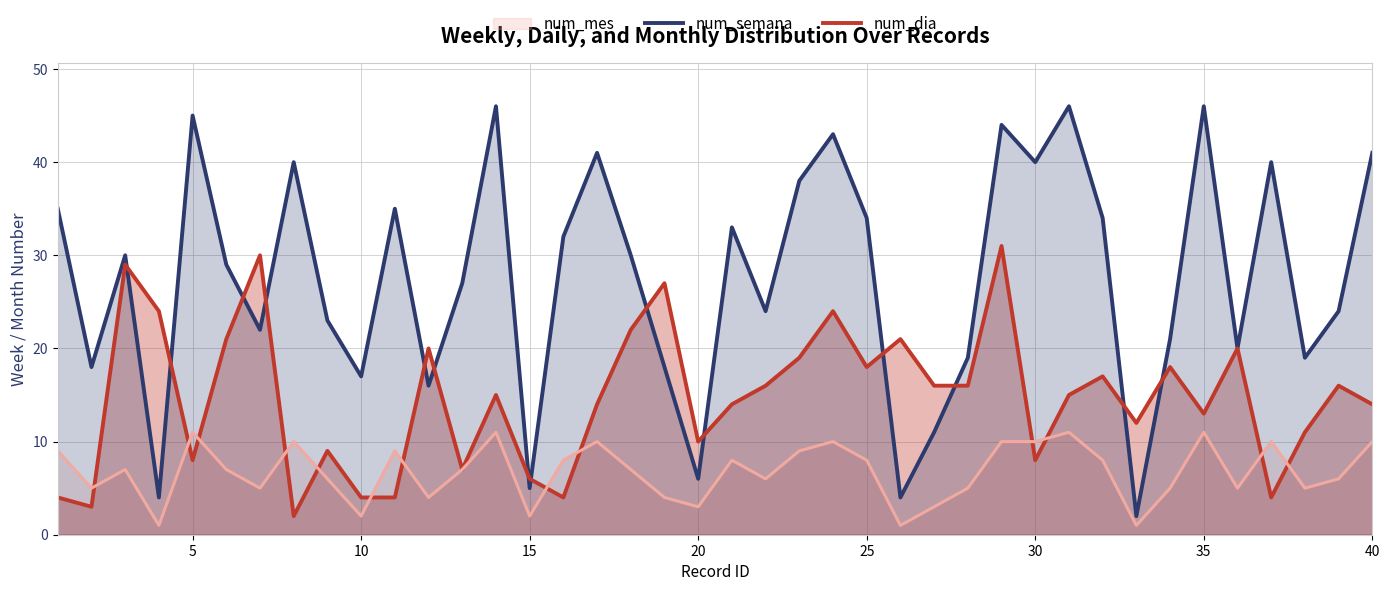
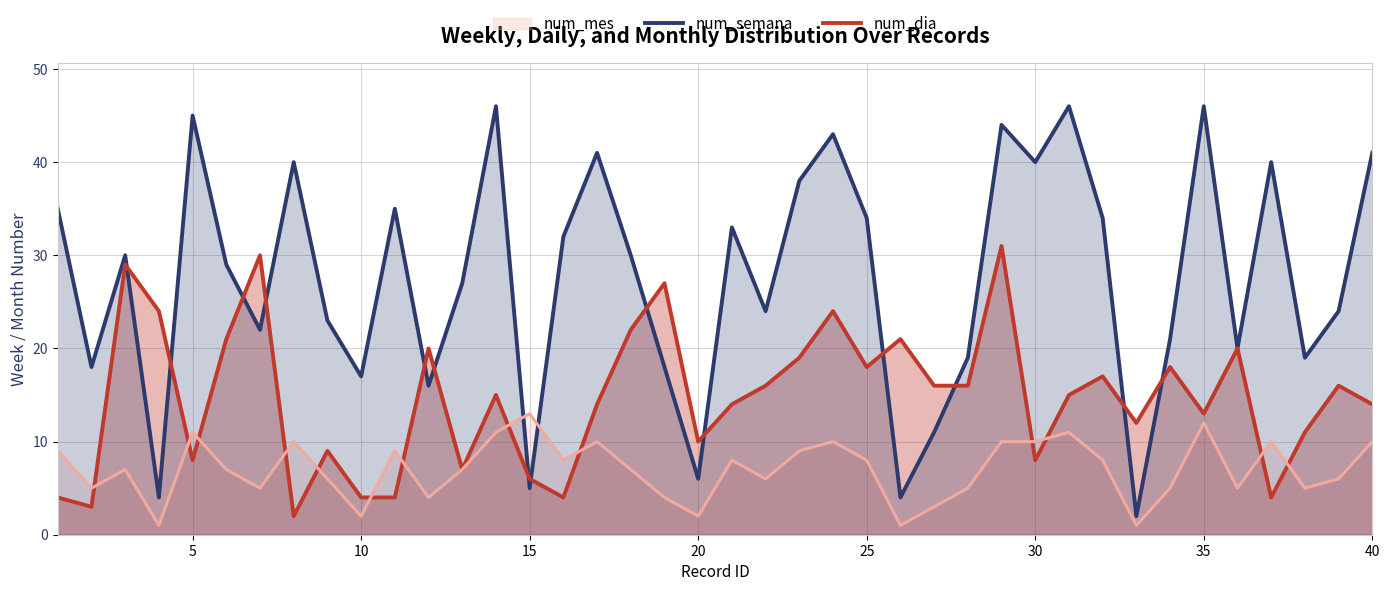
num_mes, 15: 2 -> 13
num_mes, 20: 3 -> 2
num_mes, 35: 11 -> 12
